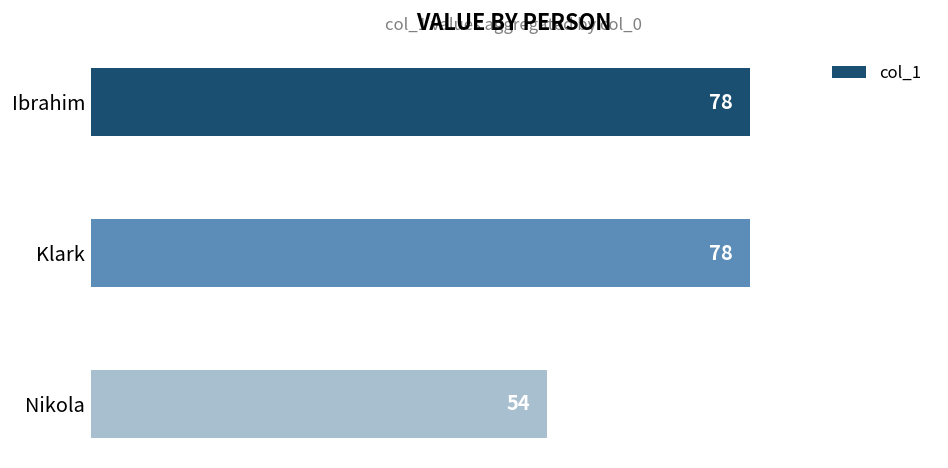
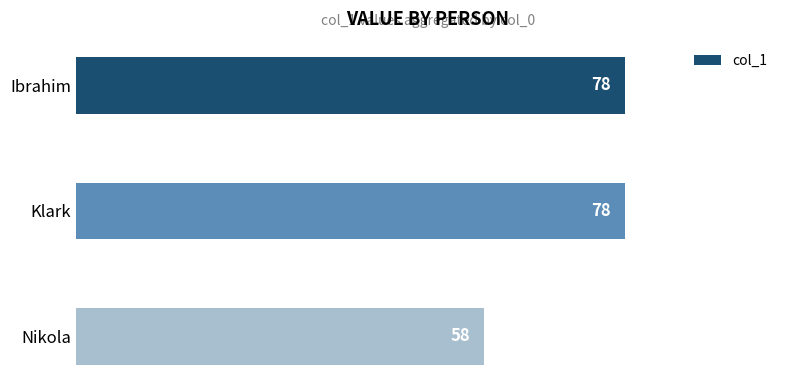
Nikola: 54 -> 58
